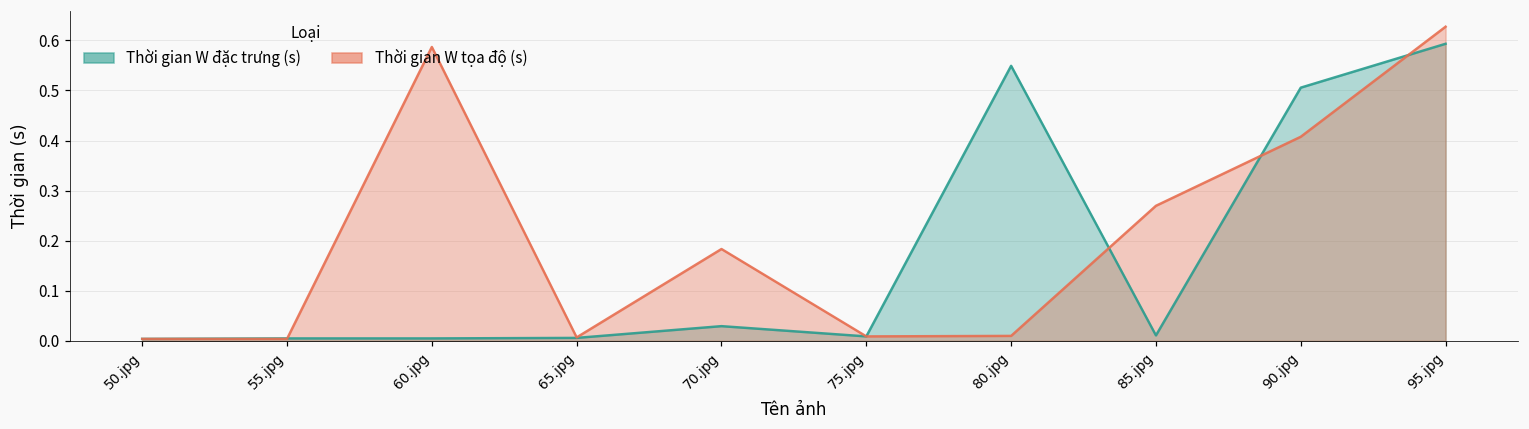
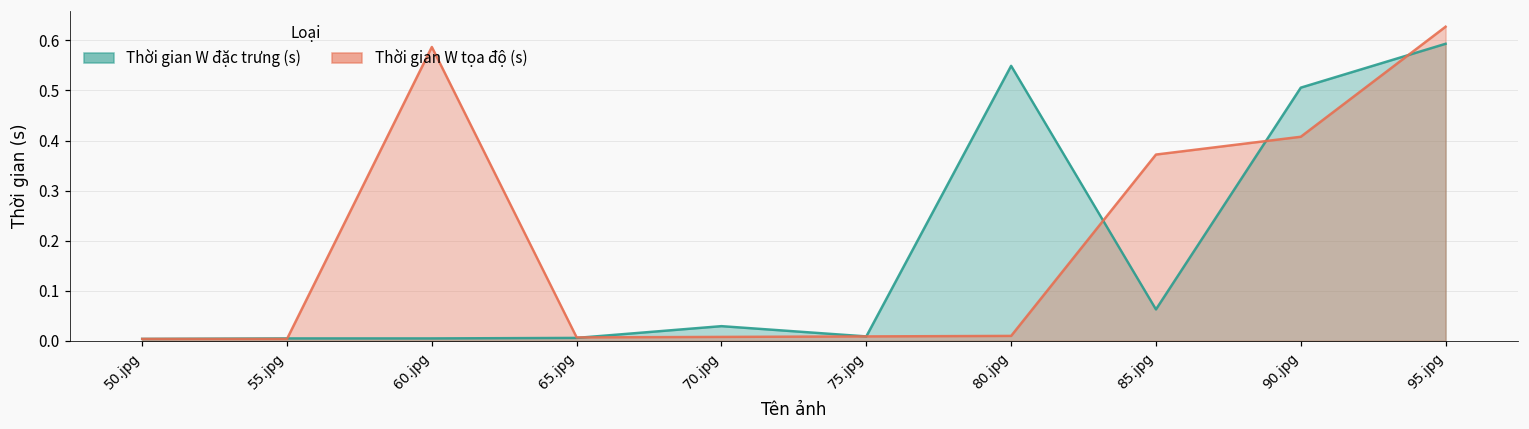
Thời gian W tọa độ (s), 70.jpg: 0.18 -> 0.01
Thời gian W đặc trưng (s), 85.jpg: 0.01 -> 0.06
Thời gian W tọa độ (s), 85.jpg: 0.27 -> 0.37
